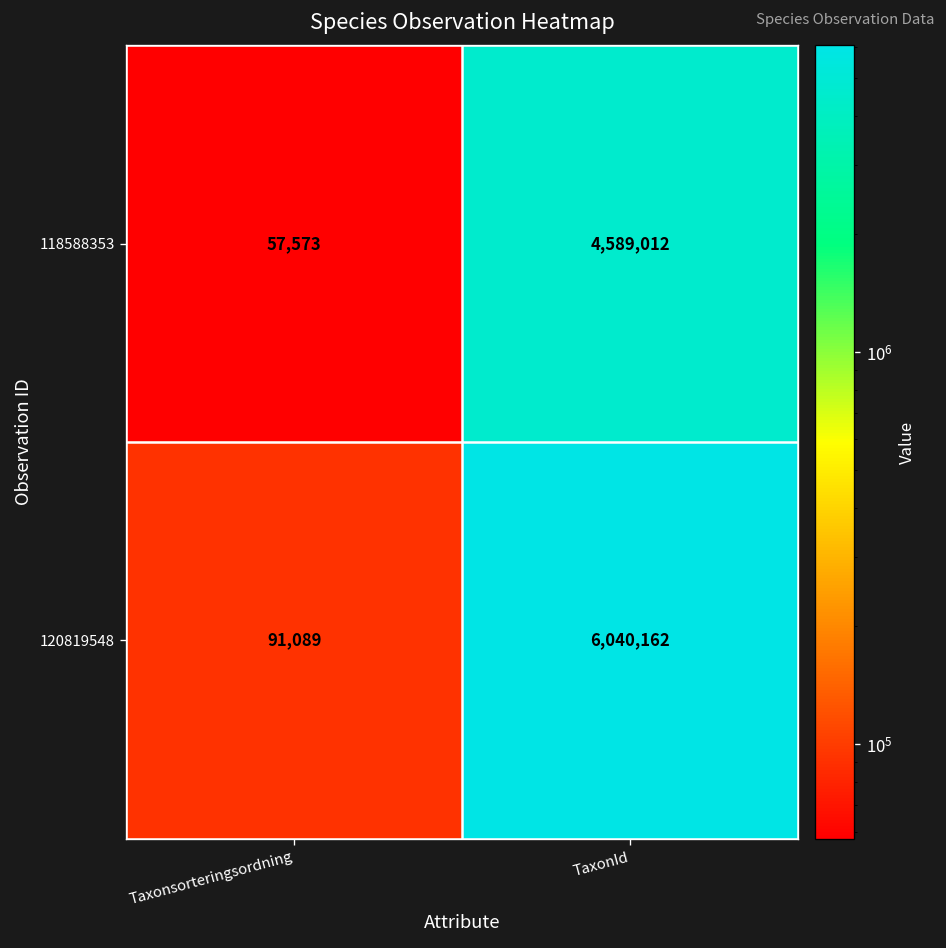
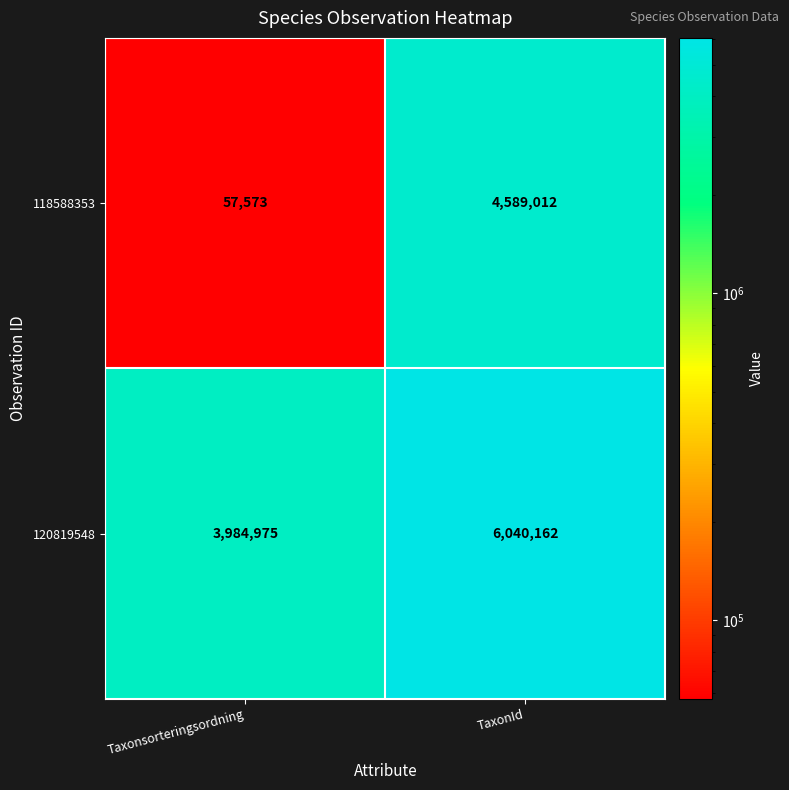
120819548, Taxonsorteringsordning: 91,089 -> 3,984,975
